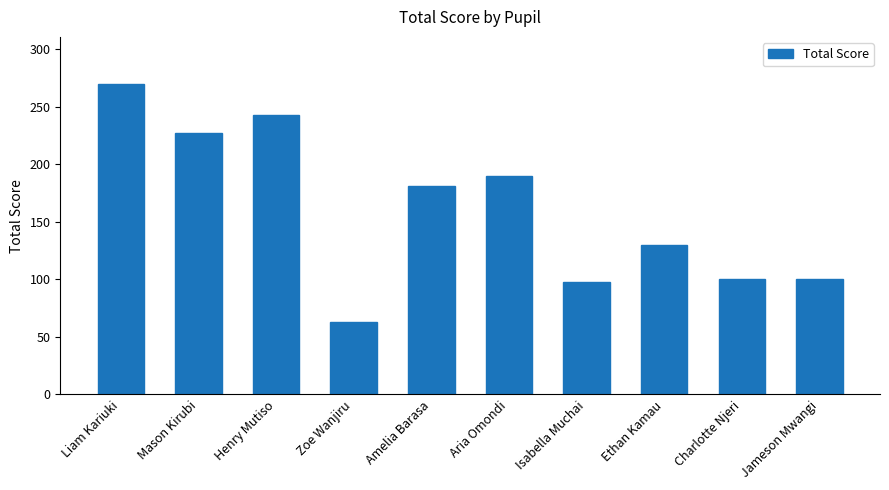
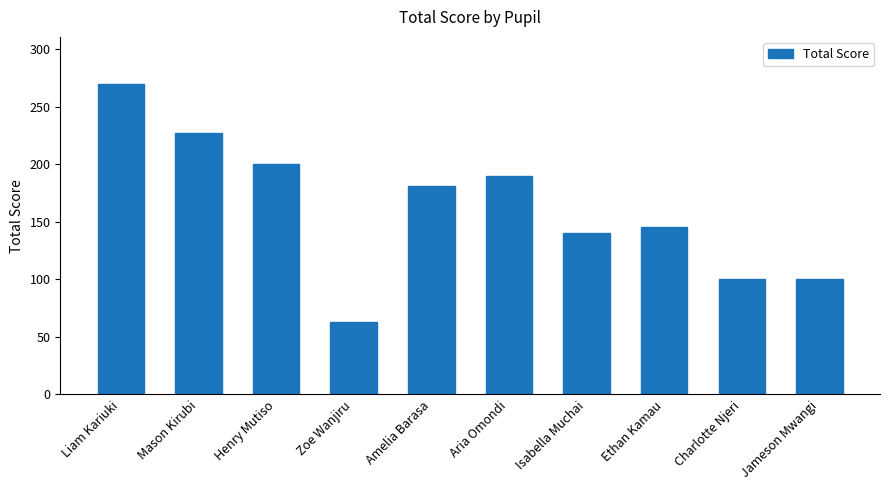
Henry Mutiso: 243 -> 200
Isabella Muchai: 98 -> 140
Ethan Kamau: 130 -> 145
